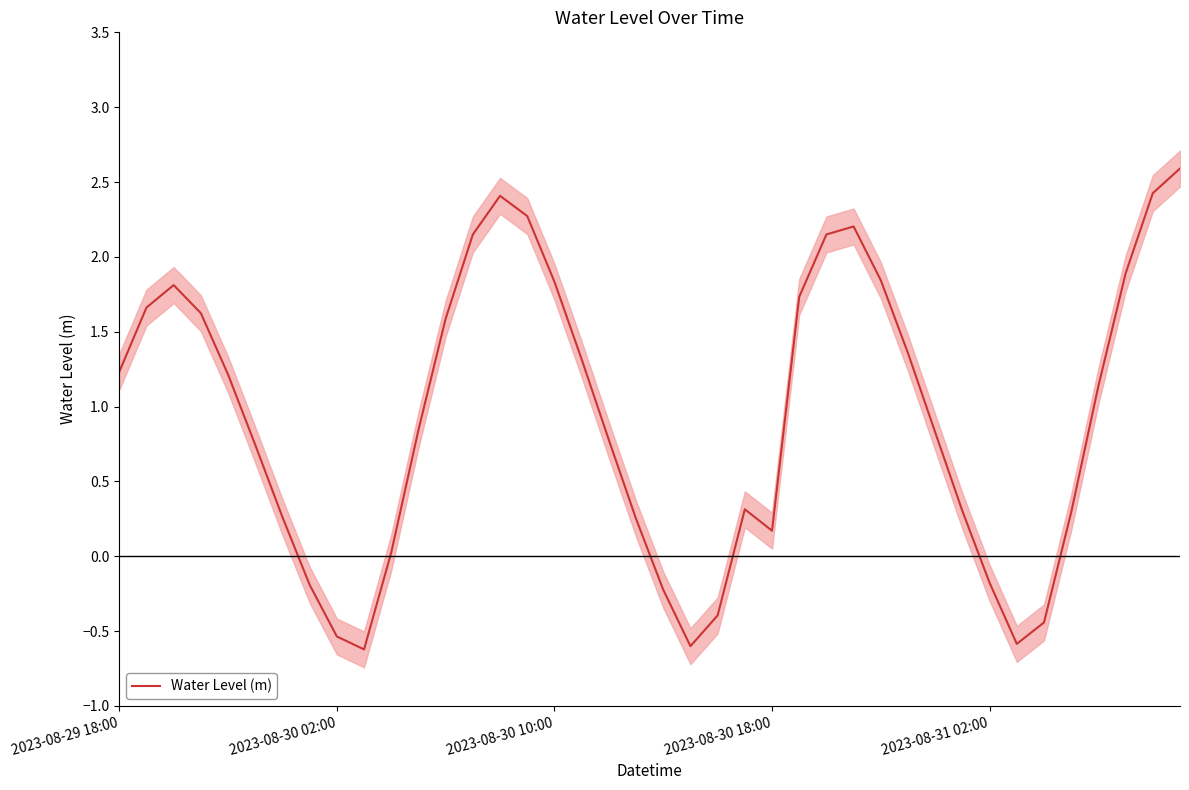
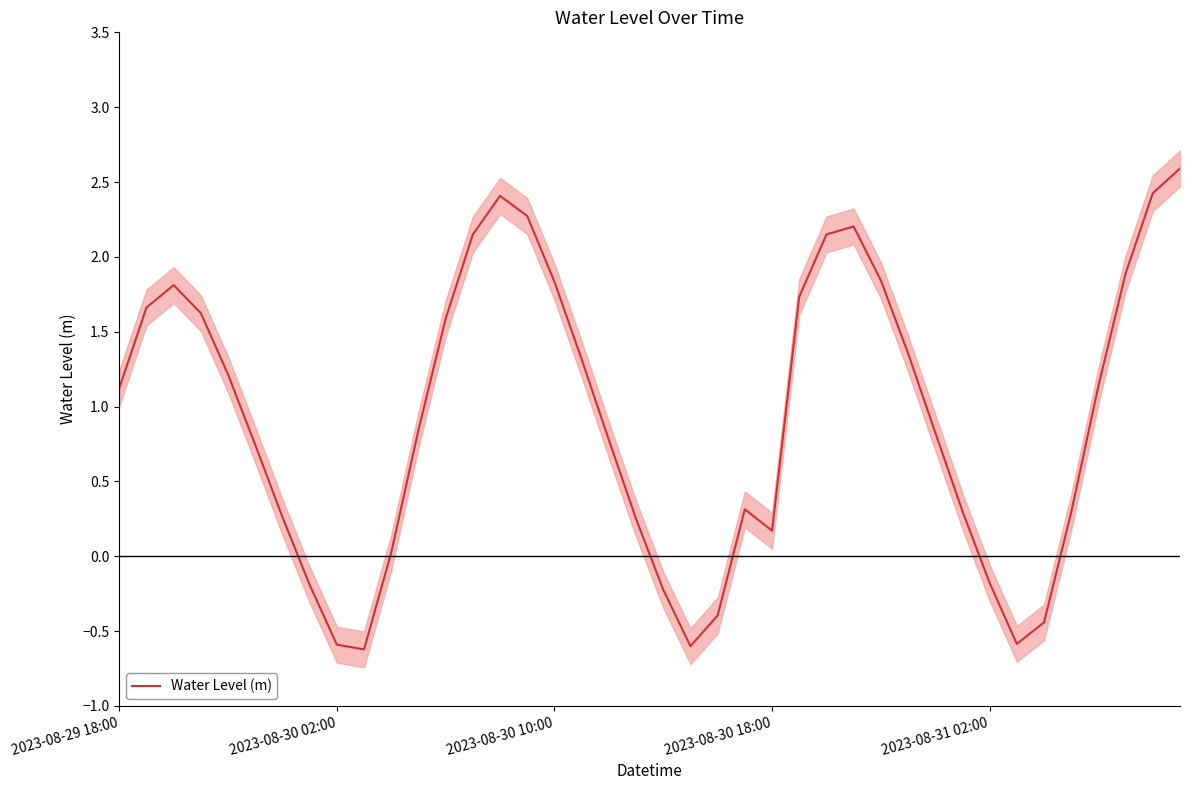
Water Level (m), 2023-08-29 18:00: 1.23 -> 1.12
Water Level (m), 2023-08-30 02:00: -0.54 -> -0.59
